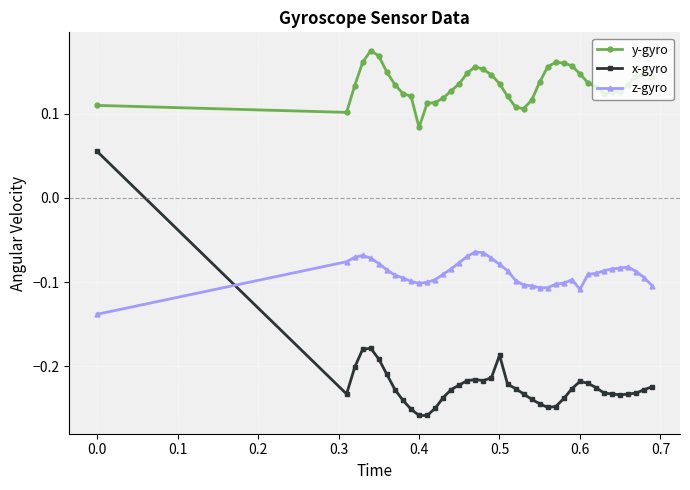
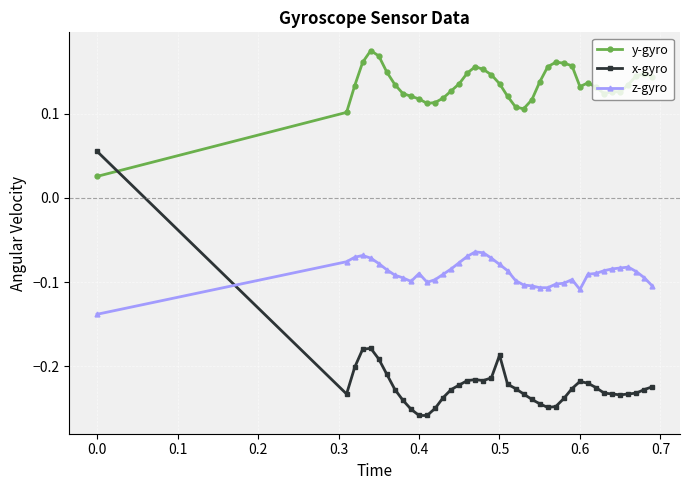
y-gyro, 0.0: 0.11 -> 0.03
y-gyro, 0.4: 0.08 -> 0.12
z-gyro, 0.4: -0.10 -> -0.09
y-gyro, 0.6: 0.15 -> 0.13
